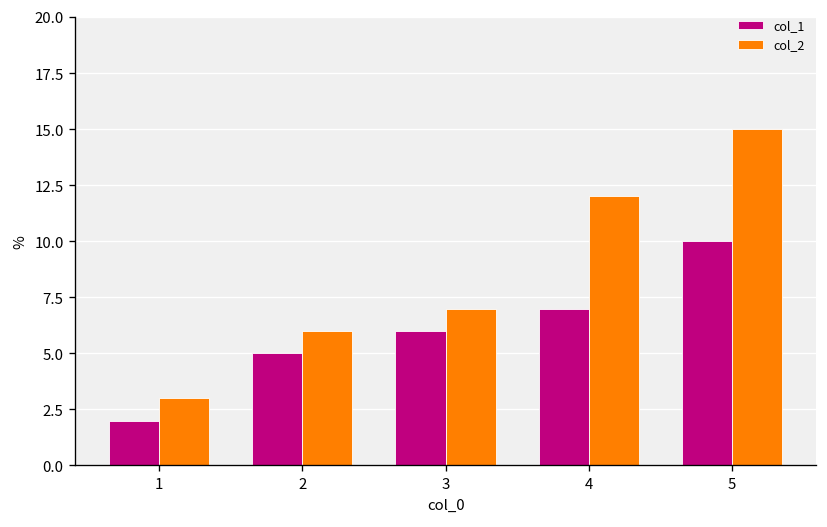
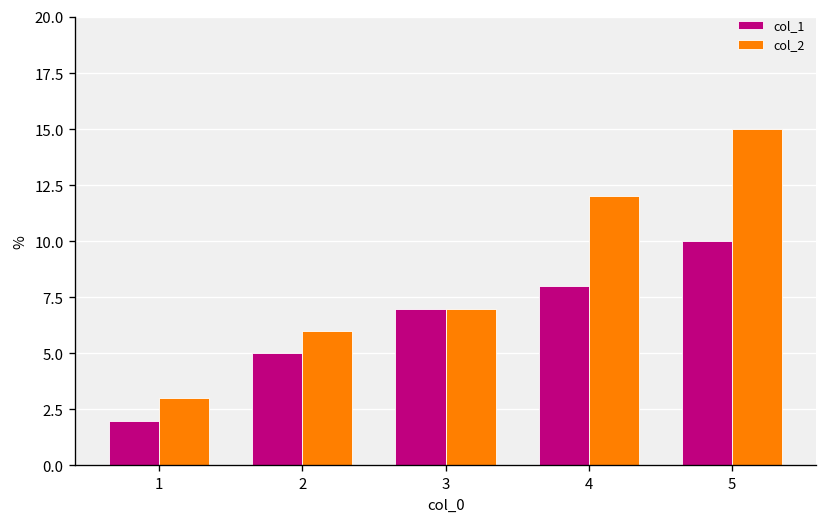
col_1, 3: 6 -> 7
col_1, 4: 7 -> 8
